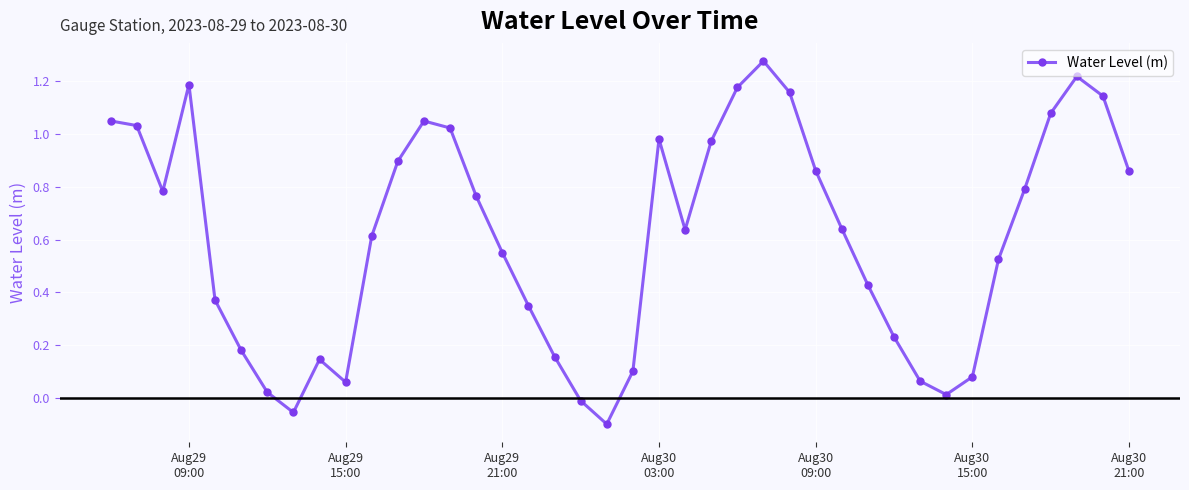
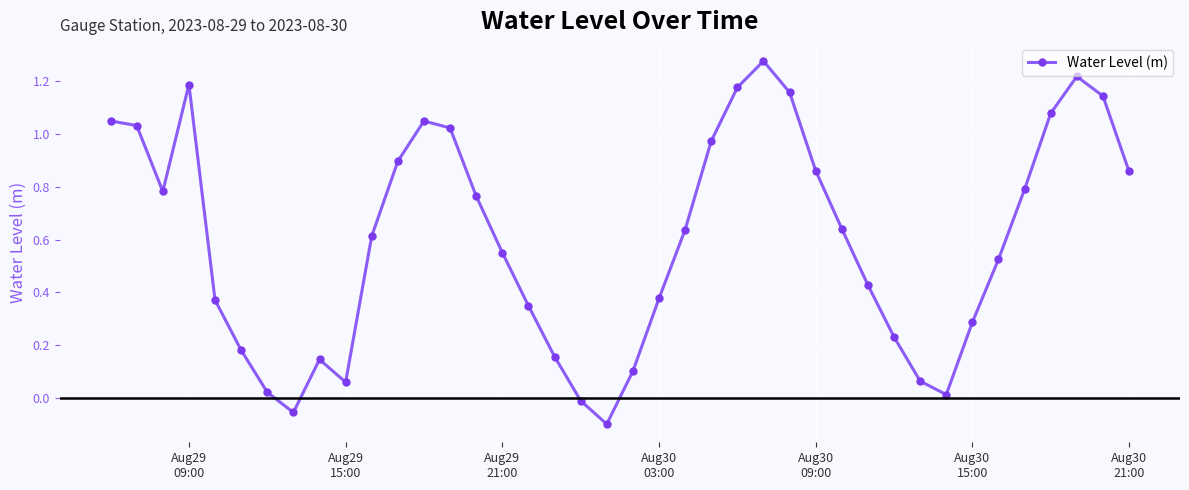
Aug30 03:00: 0.98 -> 0.38
Aug30 15:00: 0.08 -> 0.29
